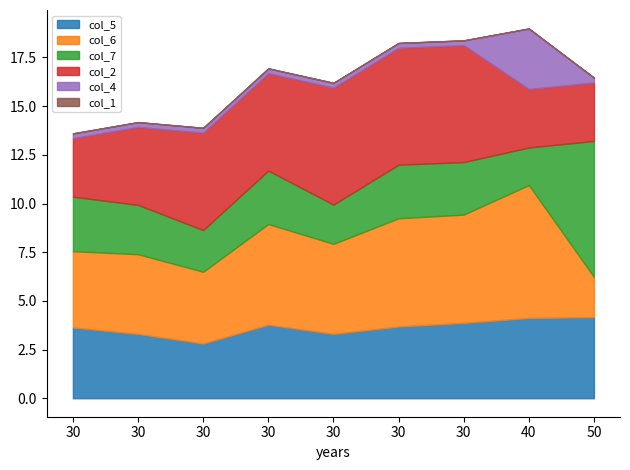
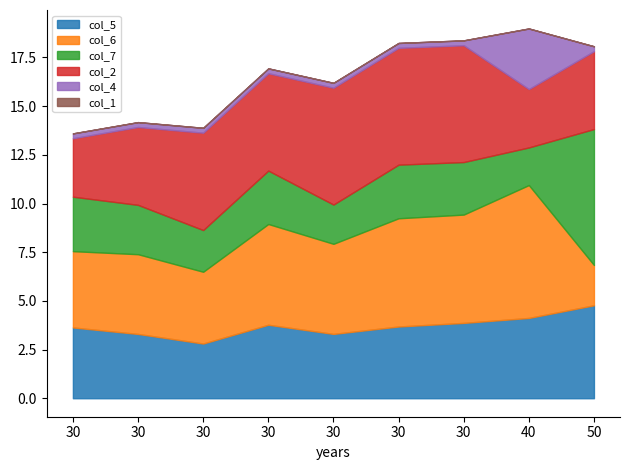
col_5, 50: 4.2 -> 4.8
col_2, 50: 3 -> 4
